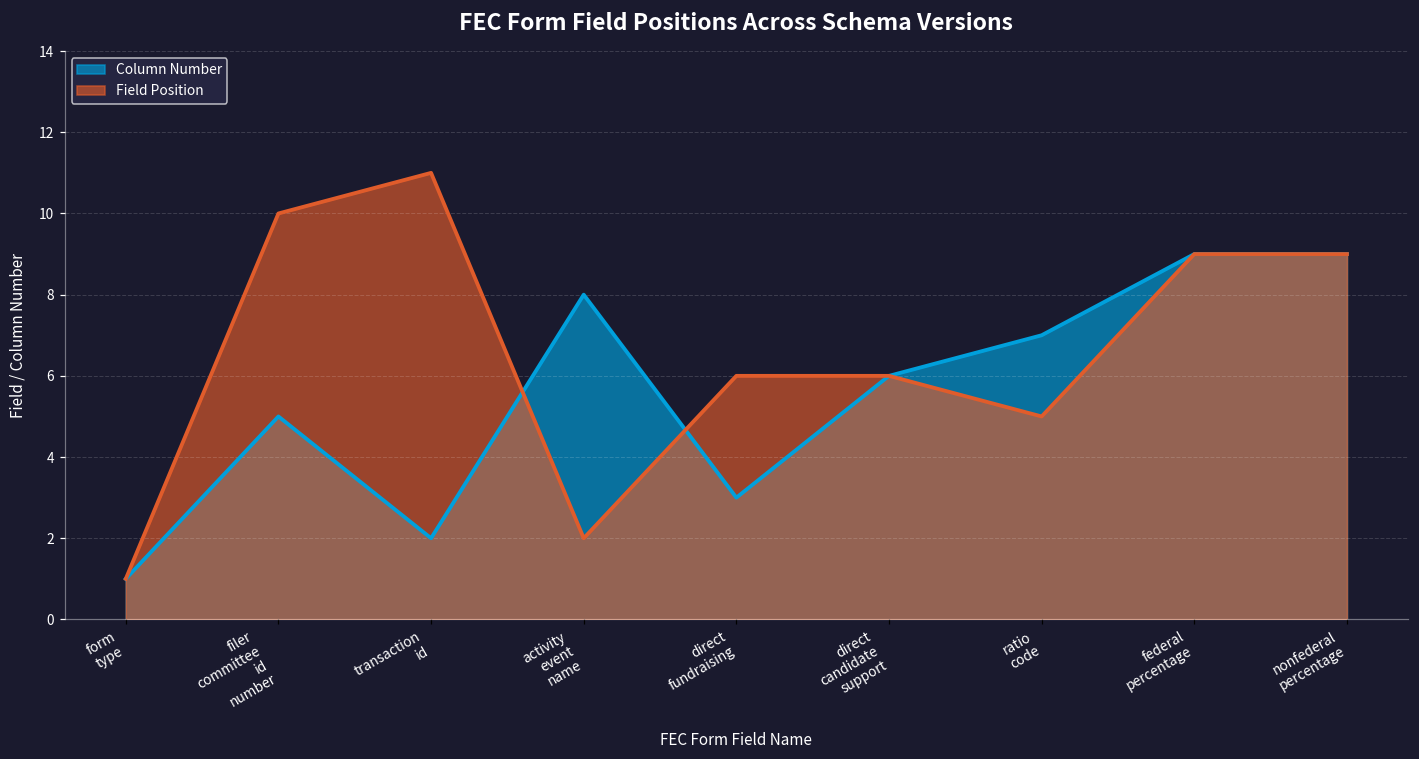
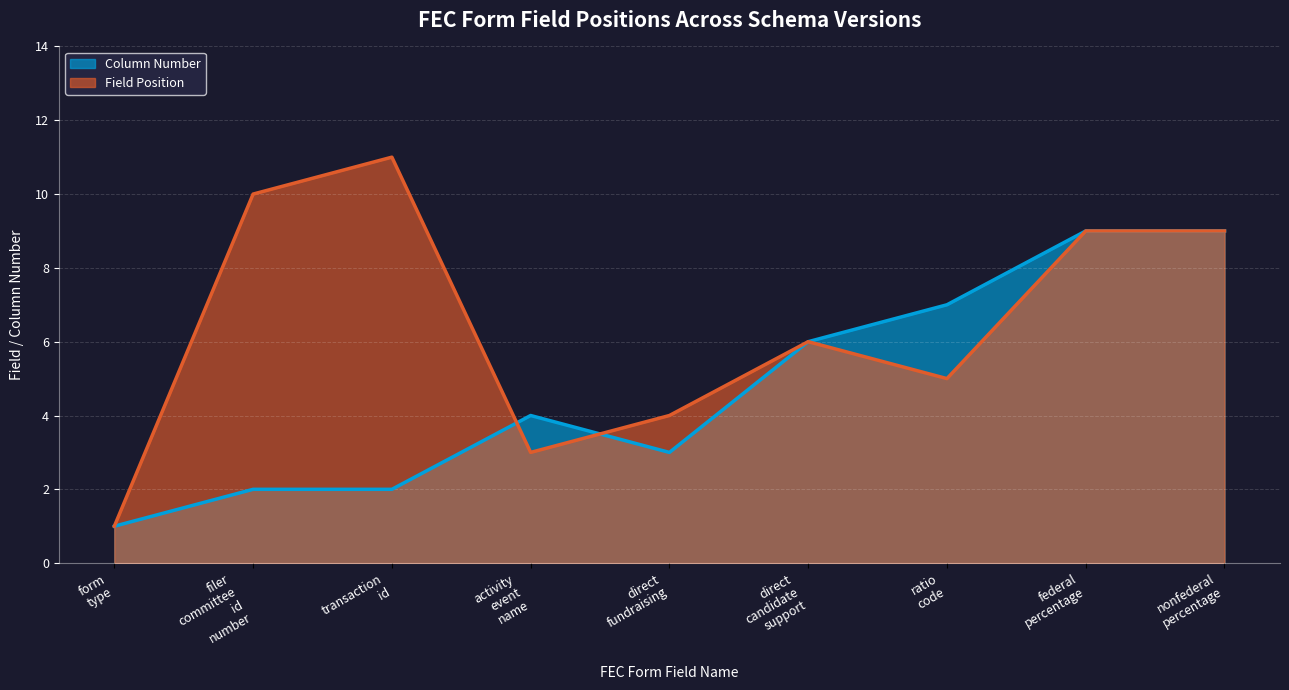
Column Number, filer committee id number: 5 -> 2
Column Number, activity event name: 8 -> 4
Field Position, activity event name: 2 -> 3
Field Position, direct fundraising: 6 -> 4
